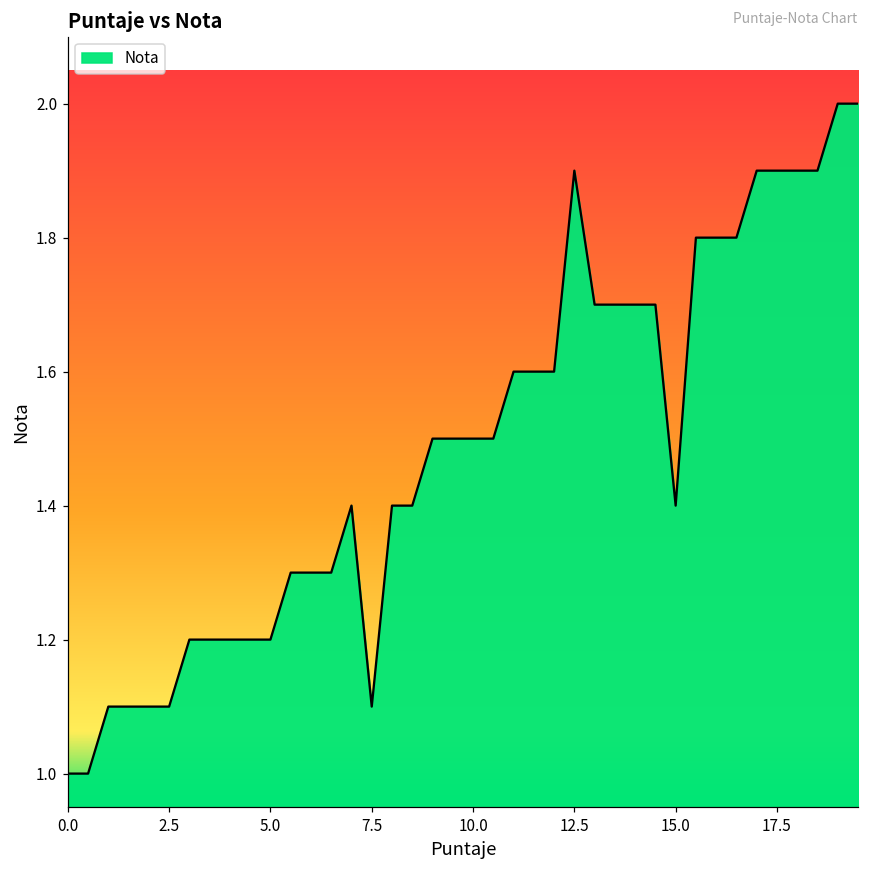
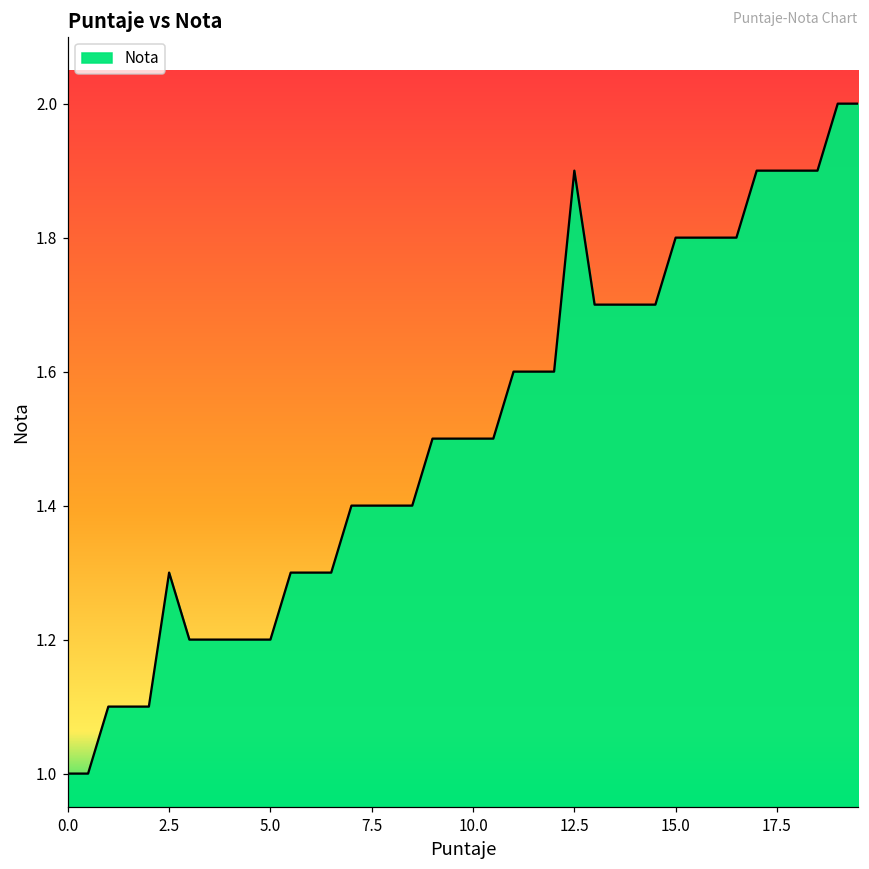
2.5: 1.1 -> 1.3
7.5: 1.1 -> 1.4
15.0: 1.4 -> 1.8
